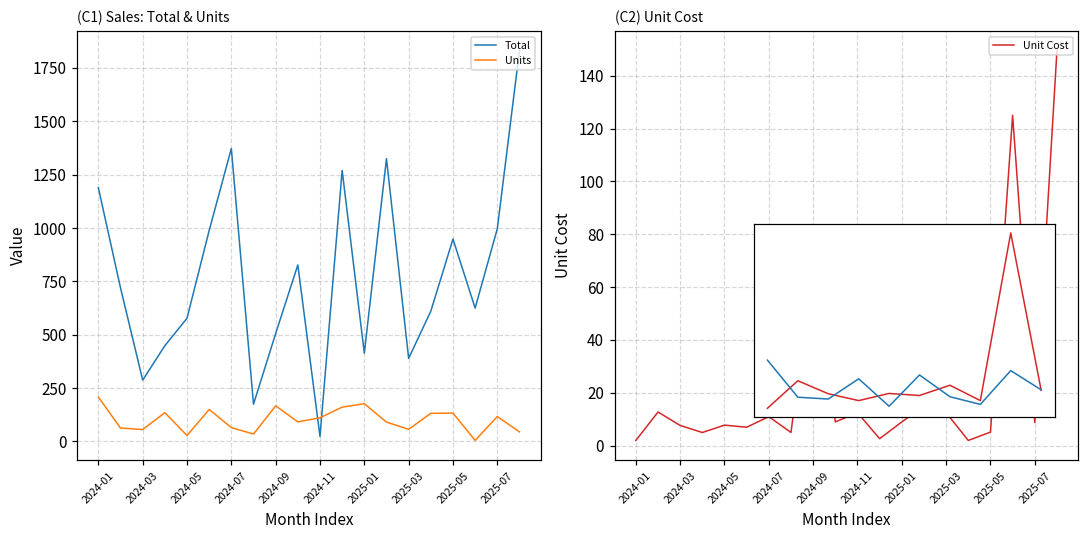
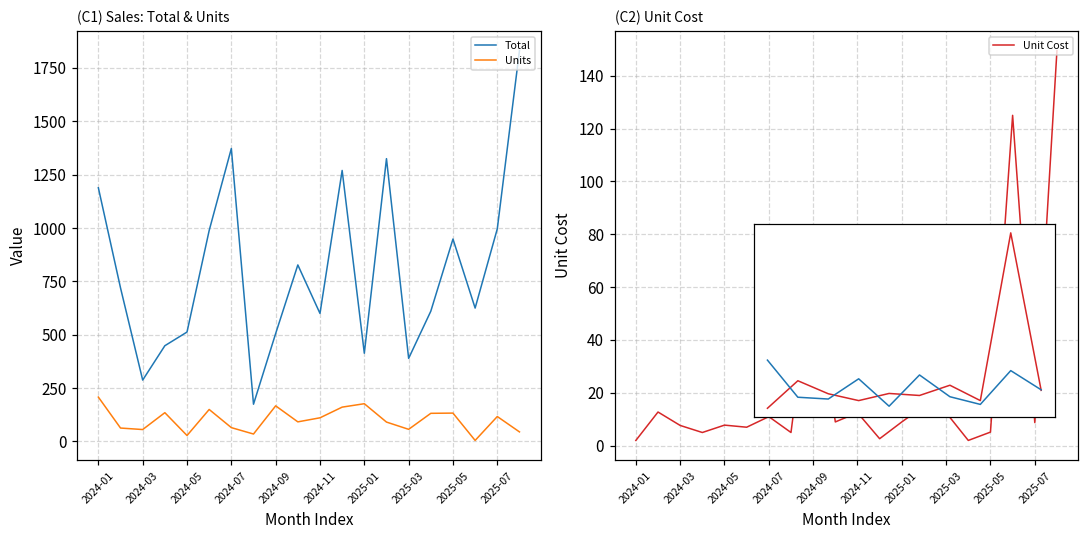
(C1) Sales: Total & Units, Total, 2024-05: 580 -> 510
(C1) Sales: Total & Units, Total, 2024-11: 20 -> 600
